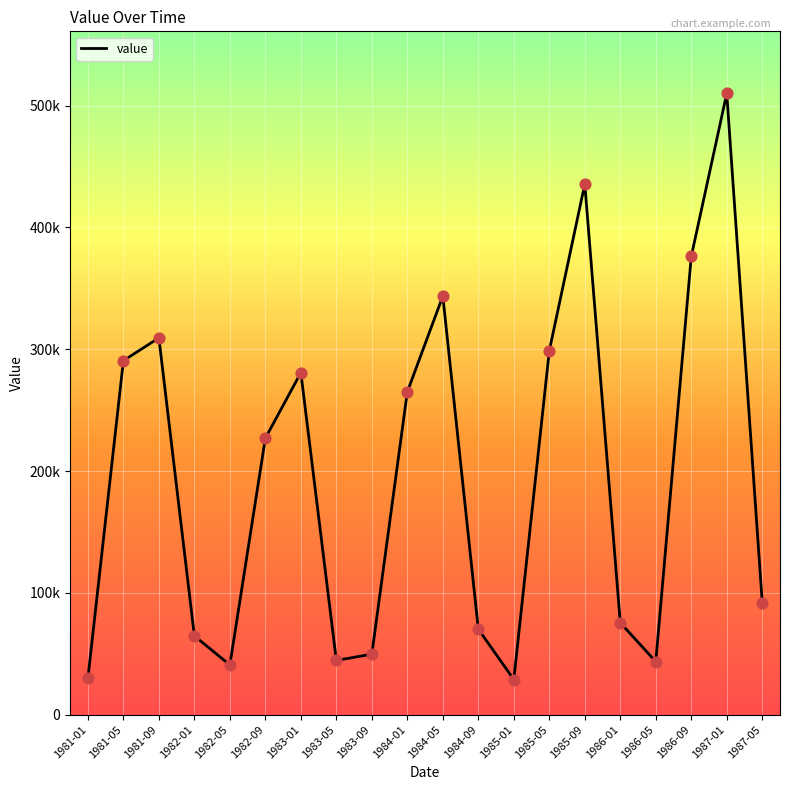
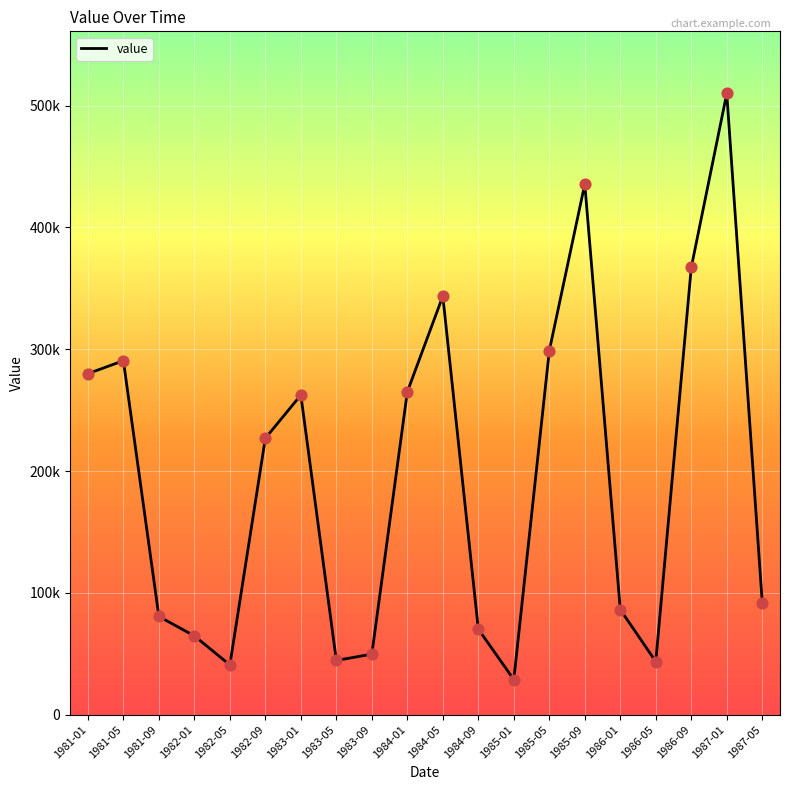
1981-01: 30000 -> 280000
1981-09: 309000 -> 81000
1983-01: 281000 -> 262000
1986-01: 75000 -> 86000
1986-09: 376000 -> 367000
